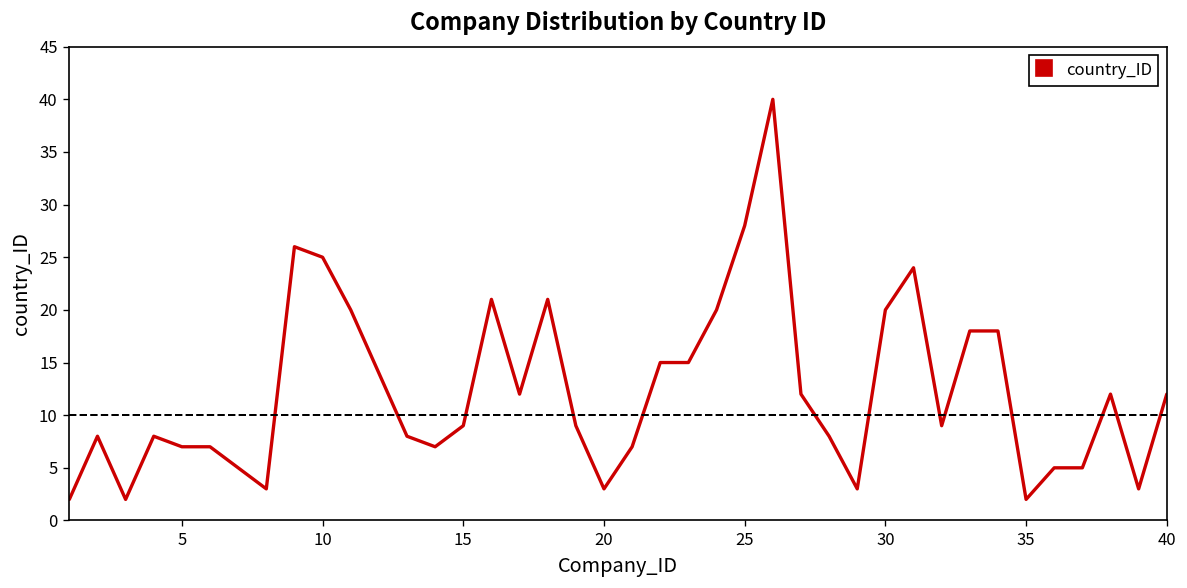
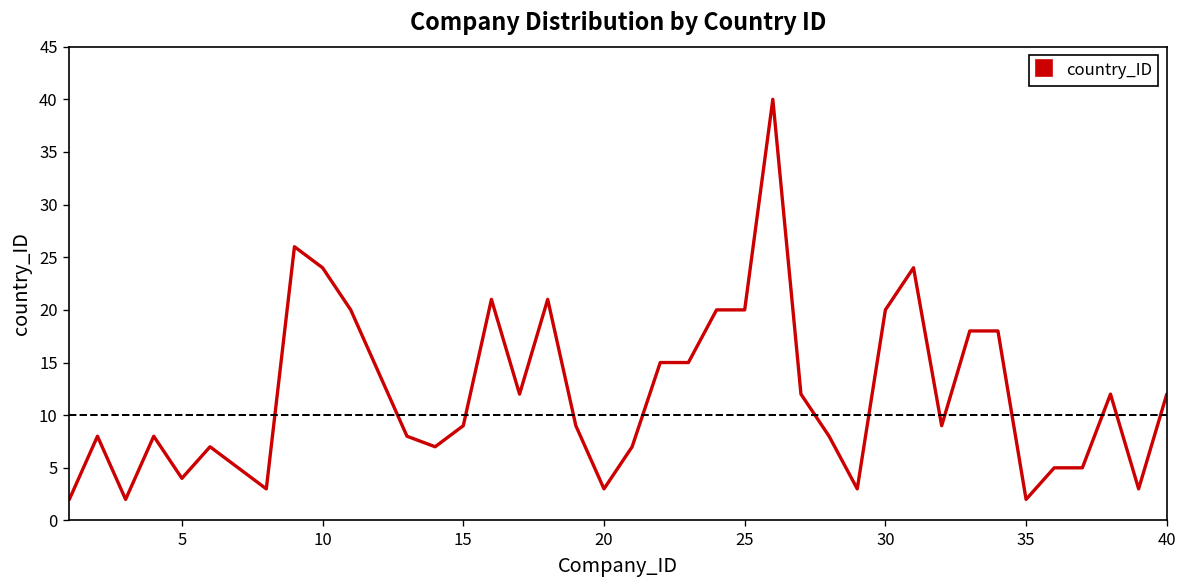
5: 7 -> 4
10: 25 -> 24
25: 28 -> 20
